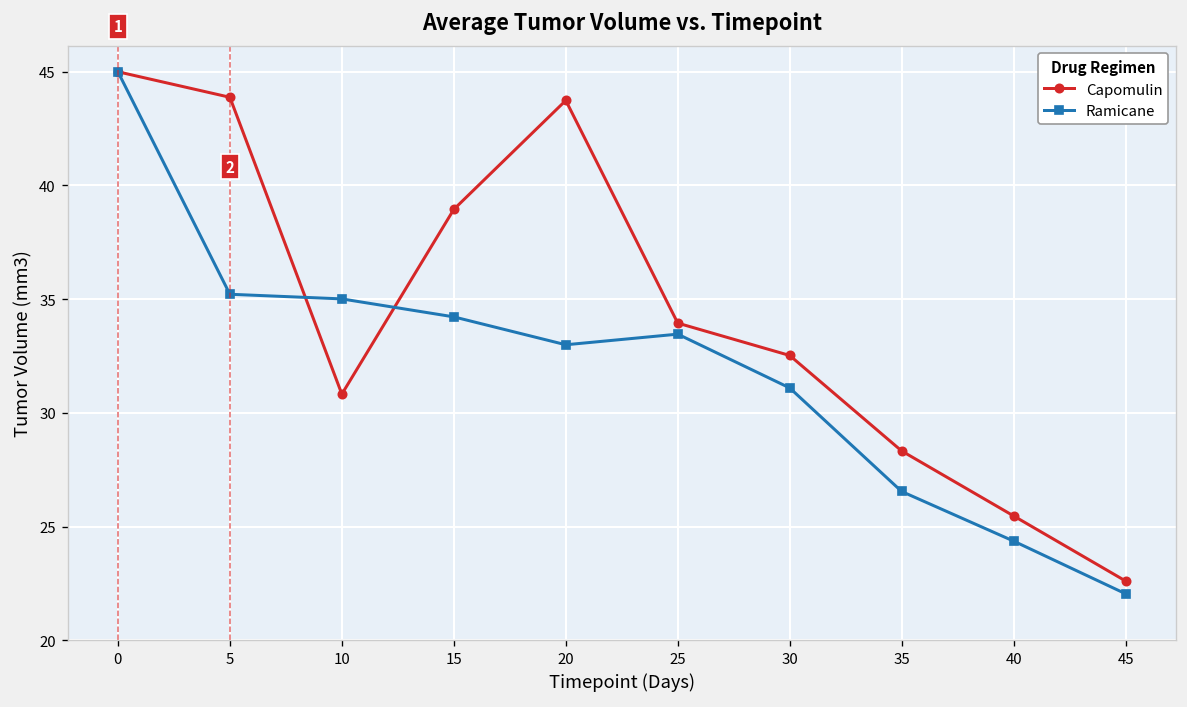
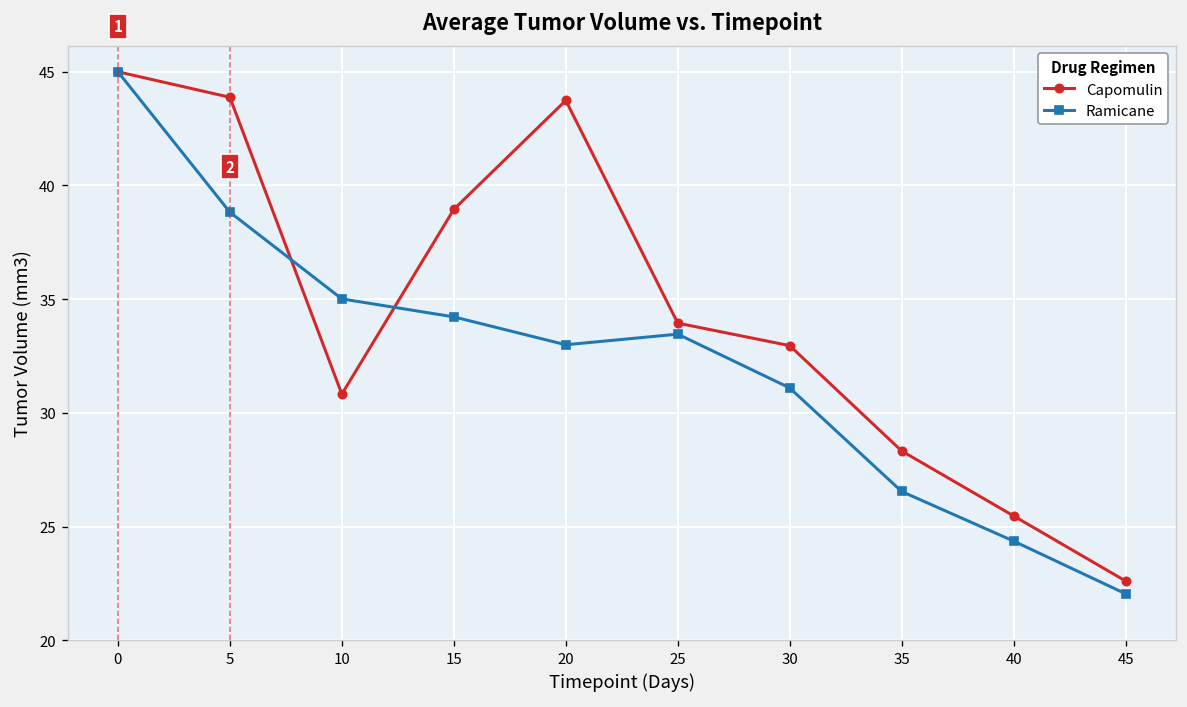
Ramicane, 5: 35.2 -> 38.8
Capomulin, 30: 32.5 -> 33.0
